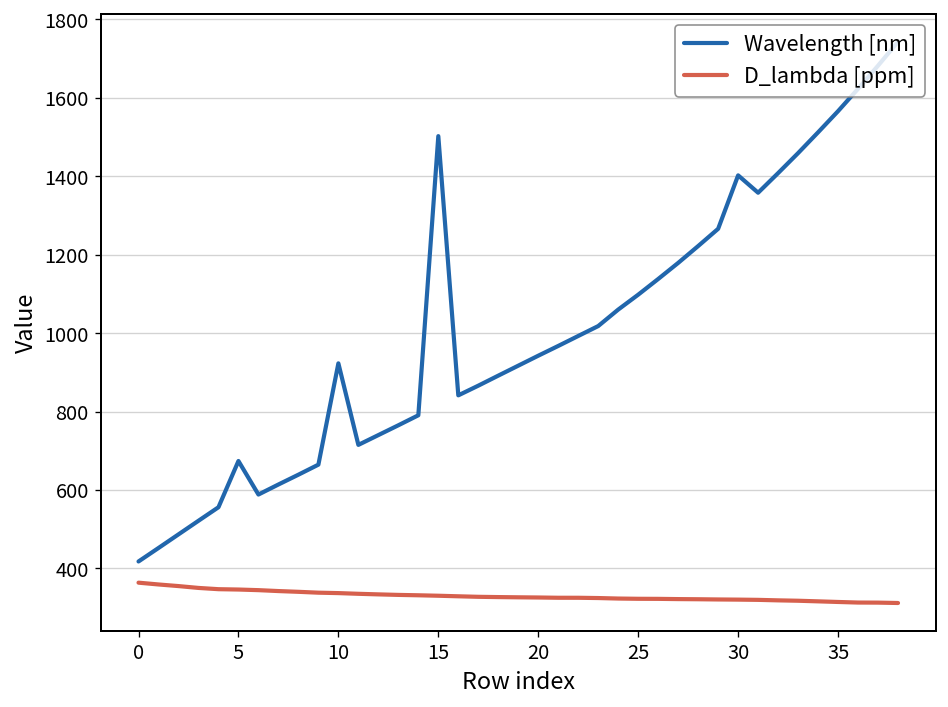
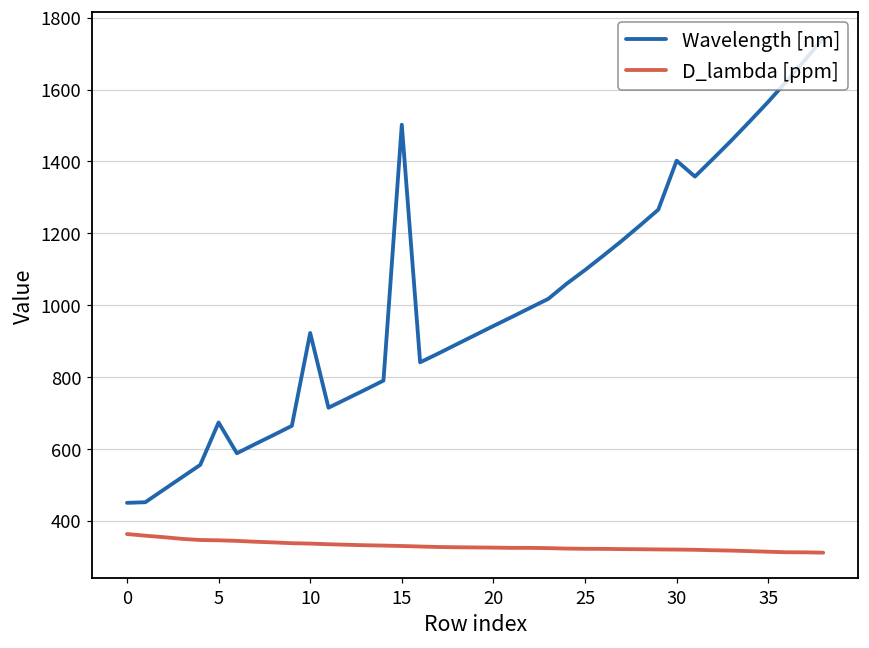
Wavelength [nm], 0: 420 -> 450
